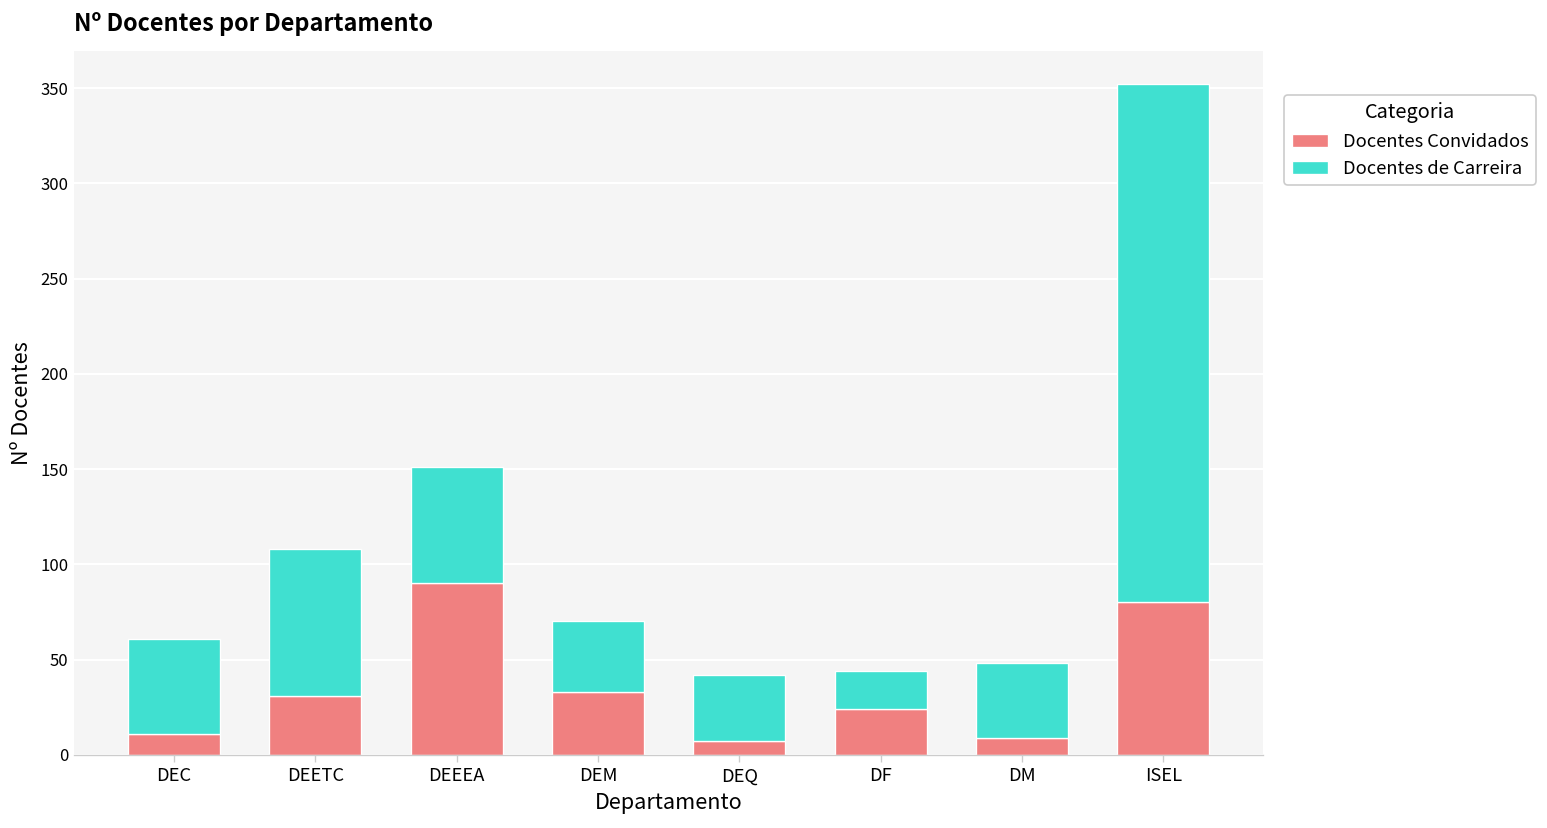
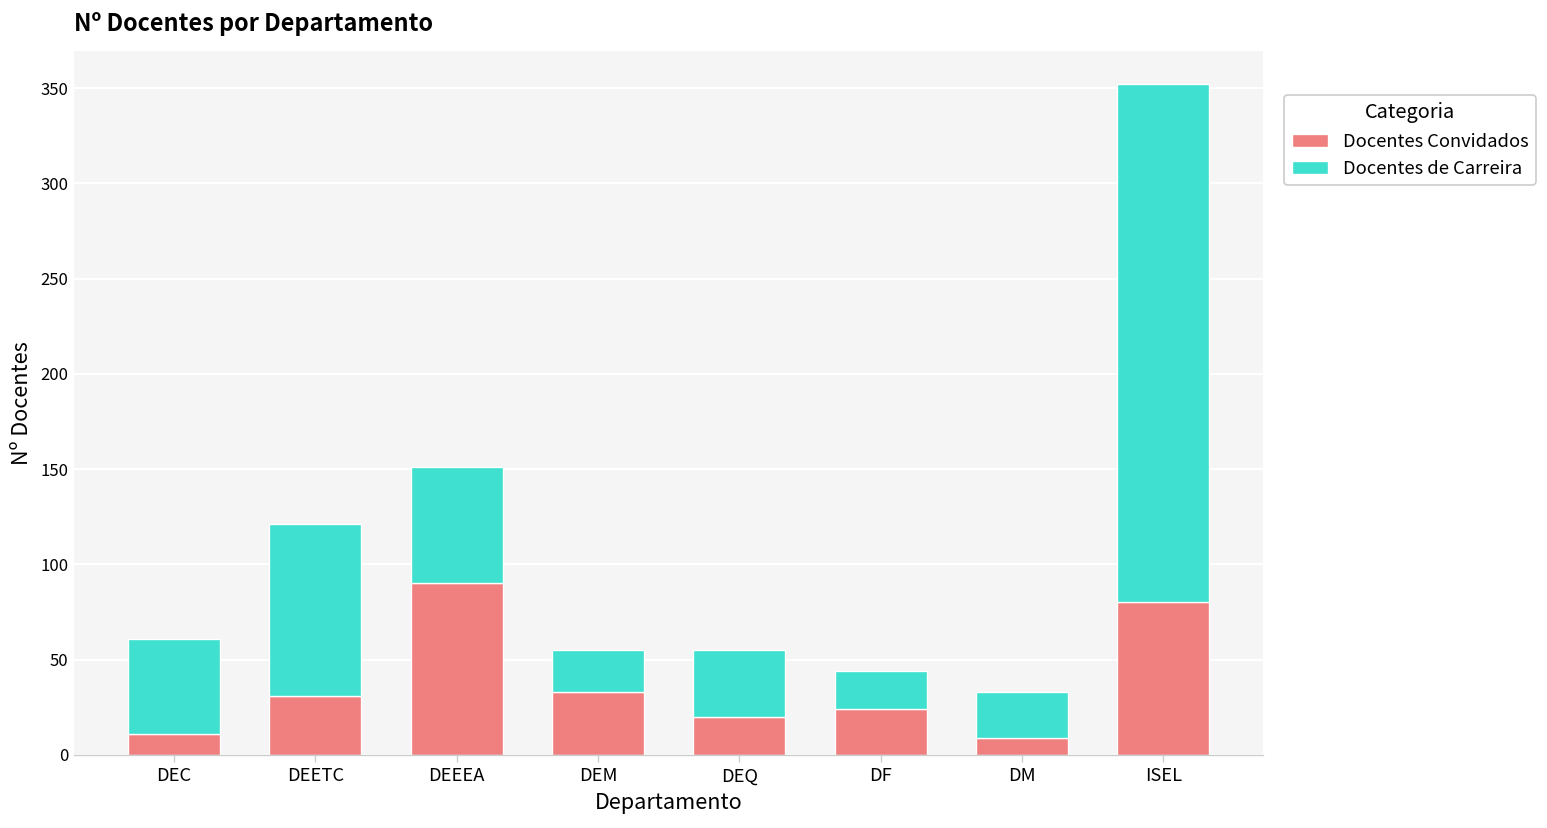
Docentes de Carreira, DEETC: 77 -> 90
Docentes de Carreira, DEM: 37 -> 22
Docentes Convidados, DEQ: 7 -> 20
Docentes de Carreira, DM: 39 -> 24
